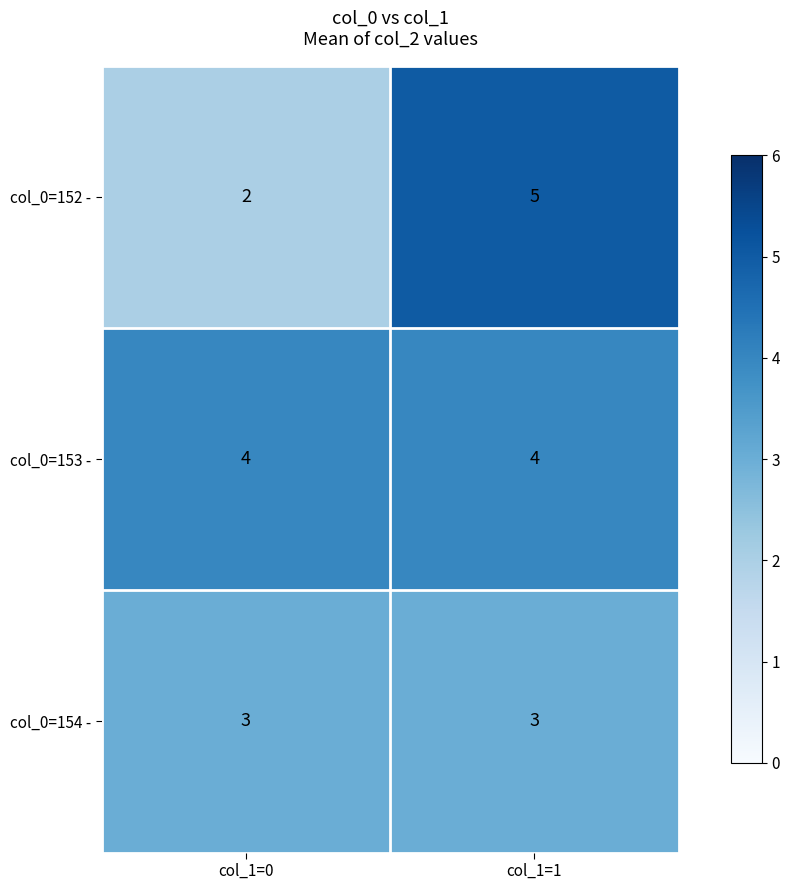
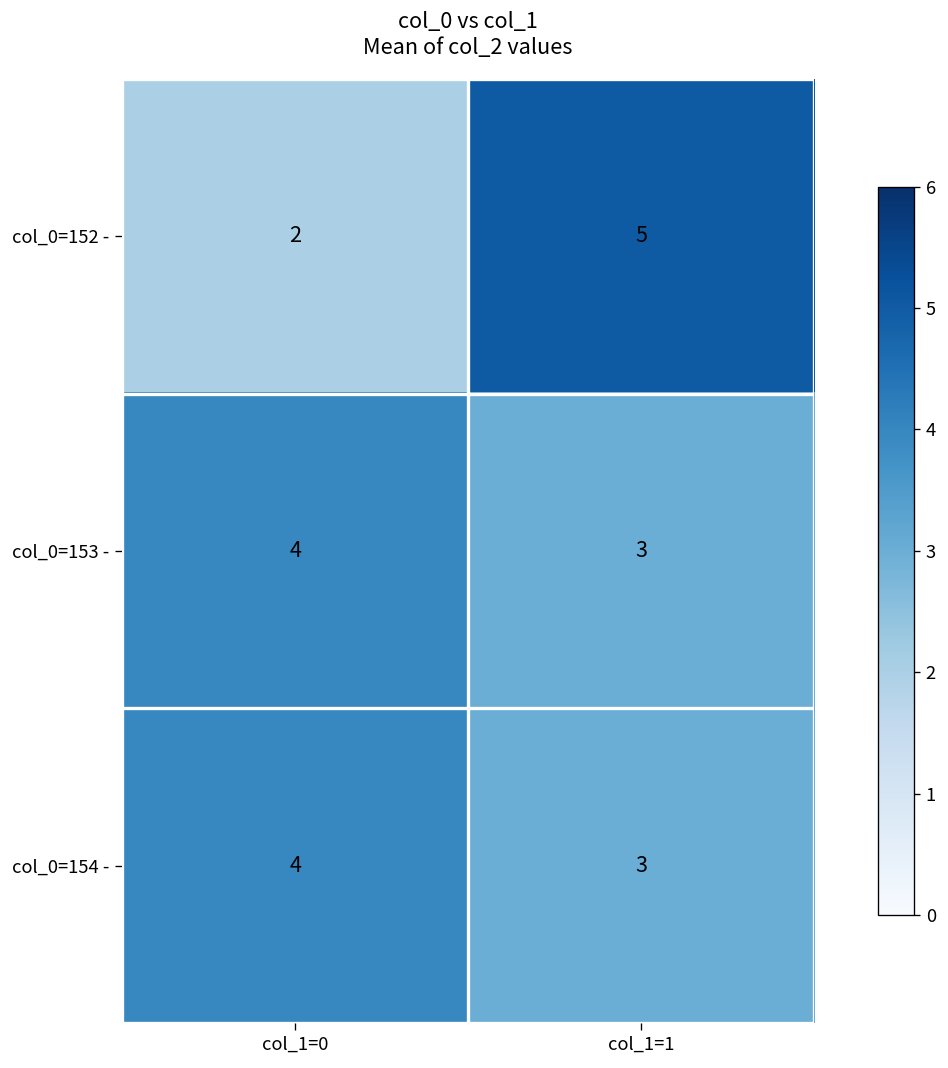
col_0=153 -, col_1=1: 4 -> 3
col_0=154 -, col_1=0: 3 -> 4
